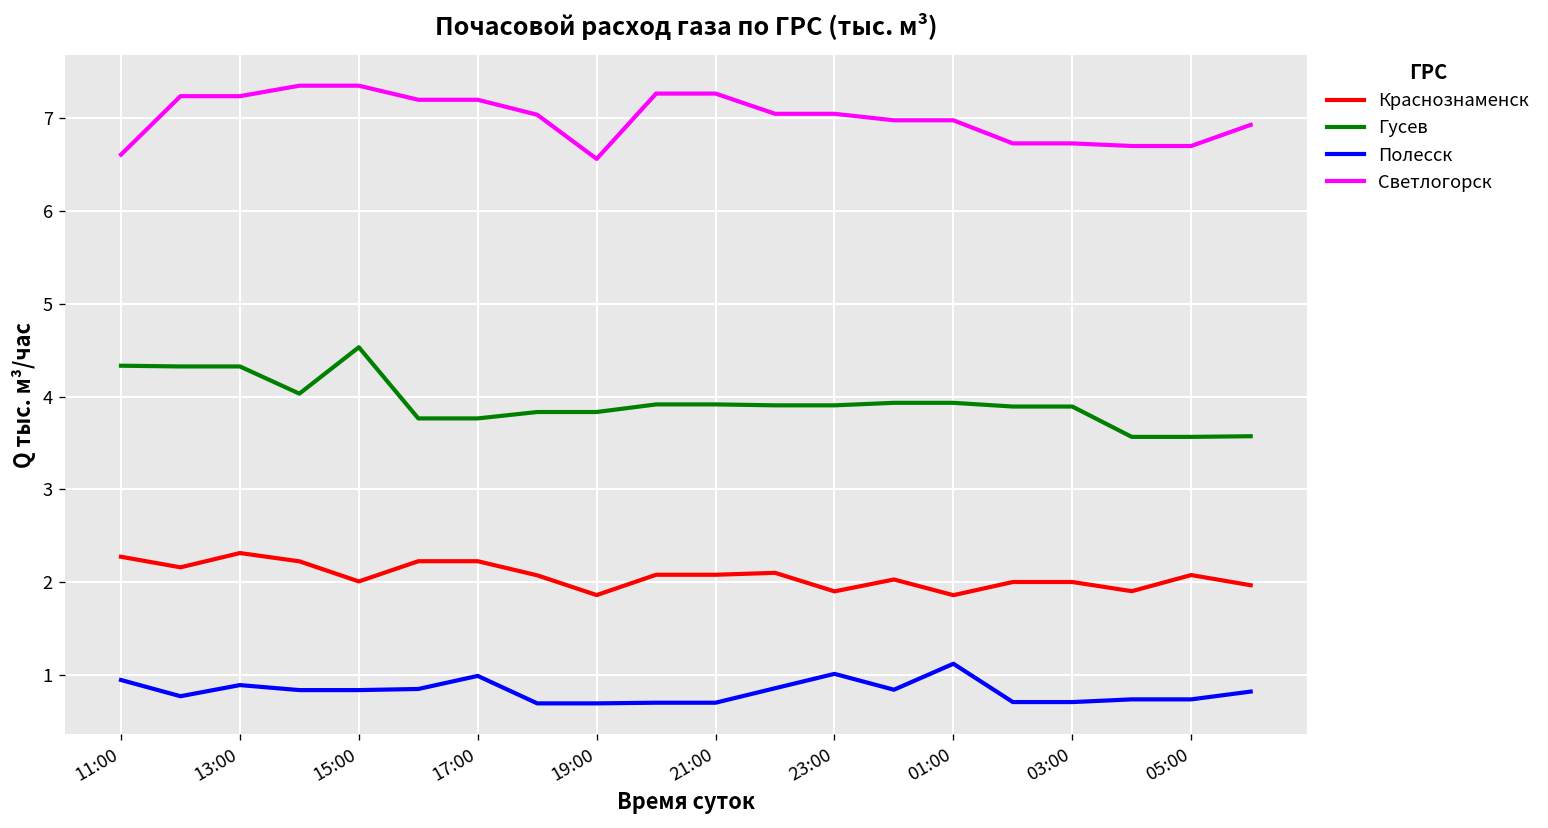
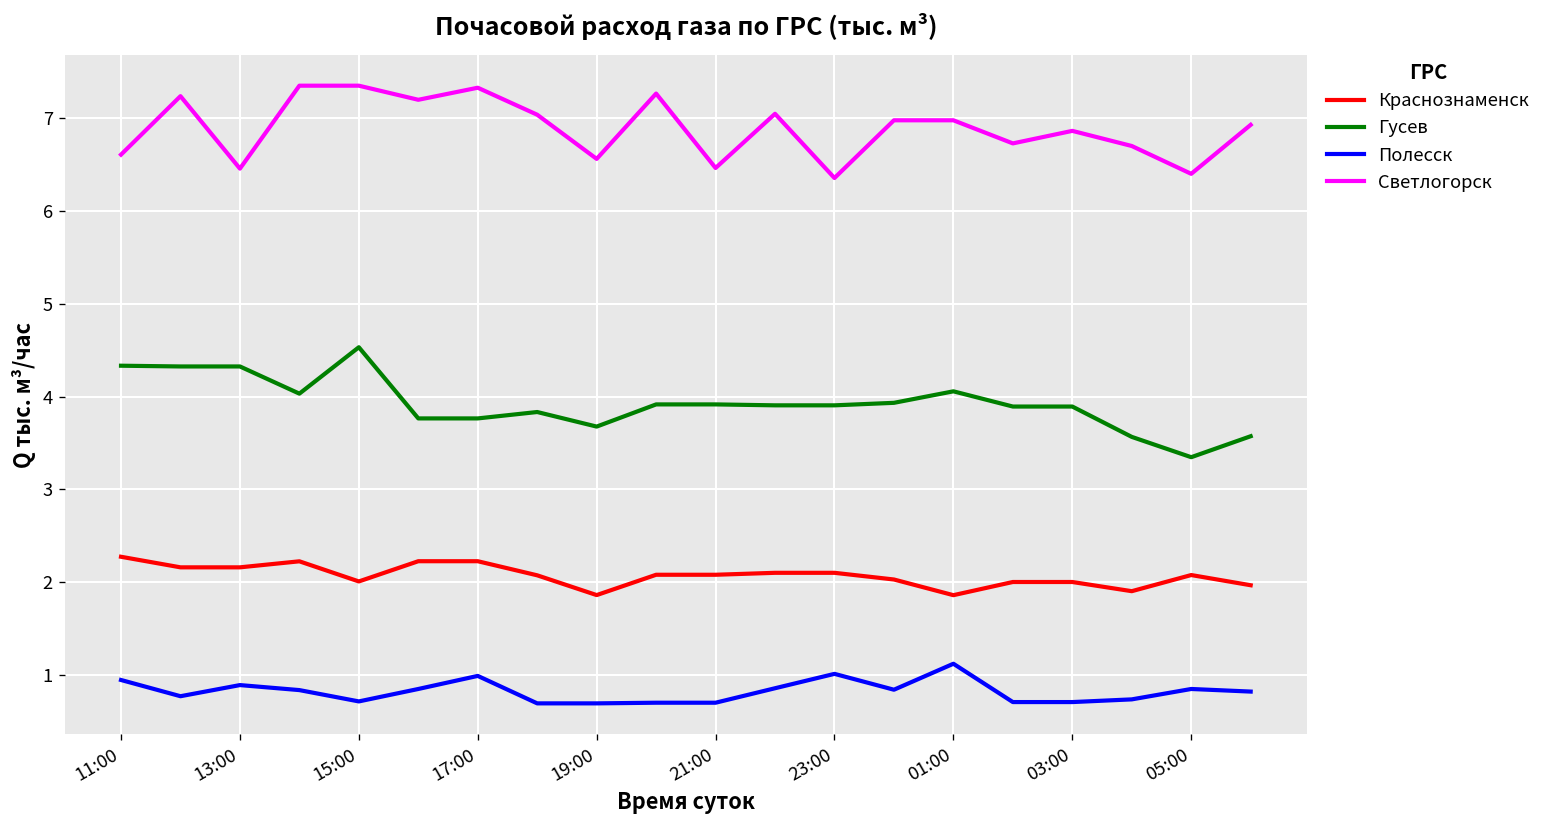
Краснознаменск, 13:00: 2.3 -> 2.2
Светлогорск, 13:00: 7.2 -> 6.5
Полесск, 15:00: 0.8 -> 0.7
Светлогорск, 17:00: 7.2 -> 7.3
Гусев, 19:00: 3.8 -> 3.7
Светлогорск, 21:00: 7.3 -> 6.5
Краснознаменск, 23:00: 1.9 -> 2.1
Светлогорск, 23:00: 7.0 -> 6.4
Гусев, 01:00: 3.9 -> 4.1
Светлогорск, 03:00: 6.7 -> 6.9
Гусев, 05:00: 3.6 -> 3.3
Полесск, 05:00: 0.7 -> 0.8
Светлогорск, 05:00: 6.7 -> 6.4
